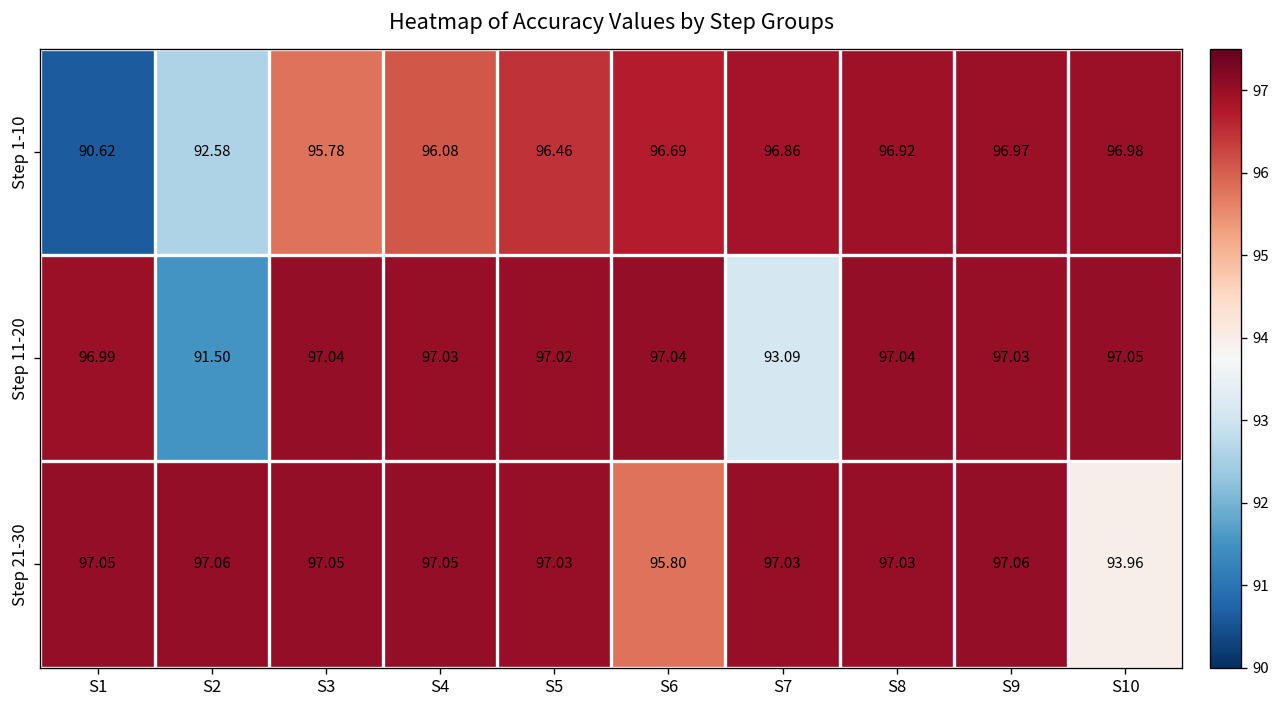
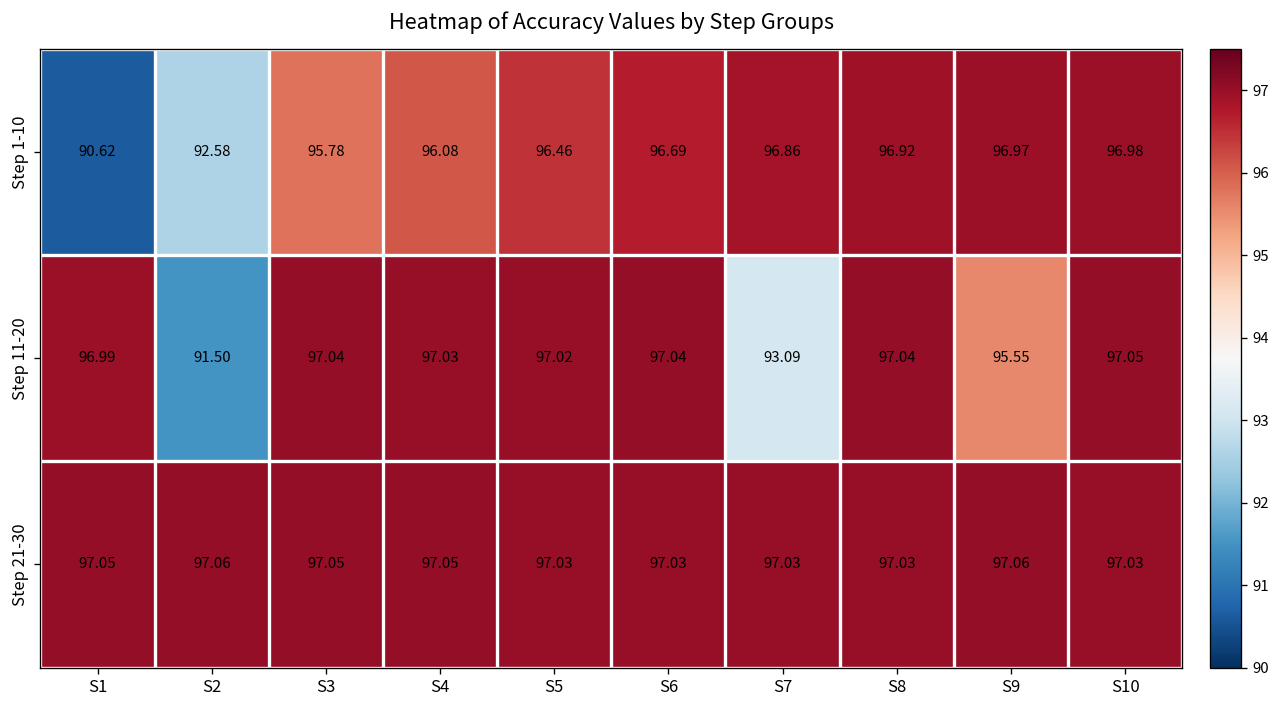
Step 11-20, S9: 97.03 -> 95.55
Step 21-30, S6: 95.80 -> 97.03
Step 21-30, S10: 93.96 -> 97.03
